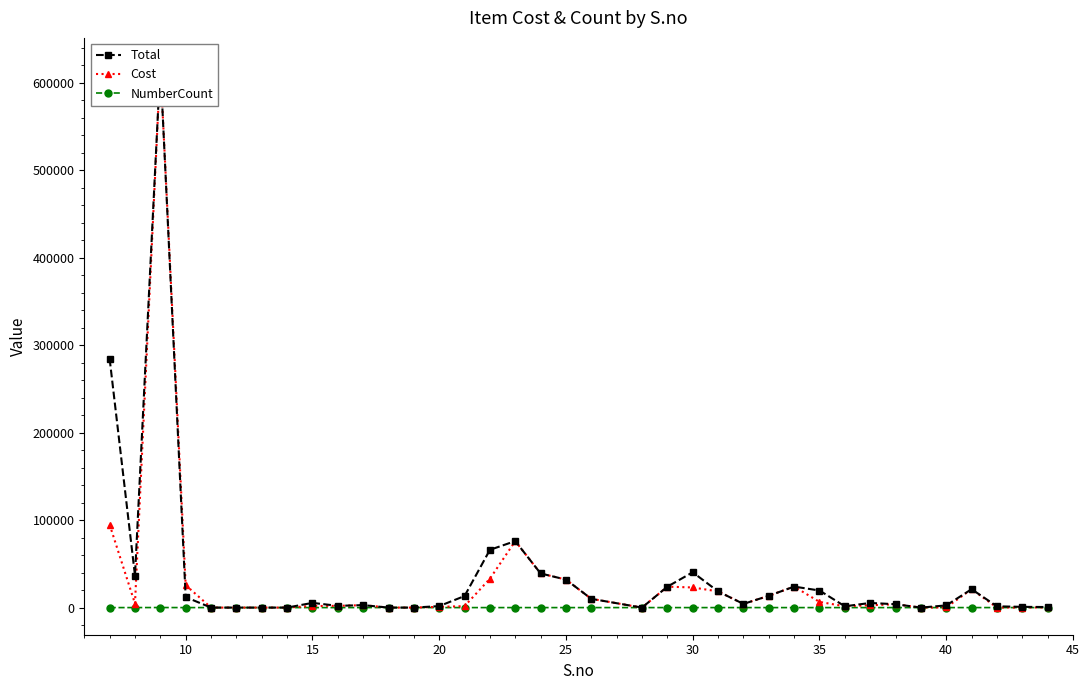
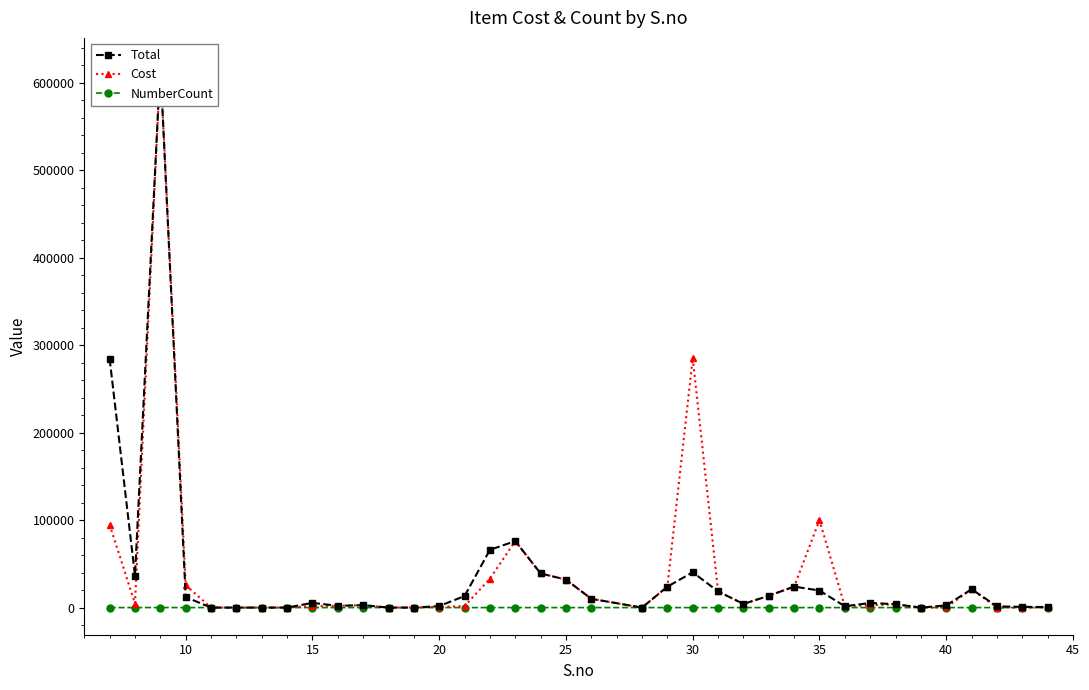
Cost, 30: 20000 -> 290000
Cost, 35: 10000 -> 100000
